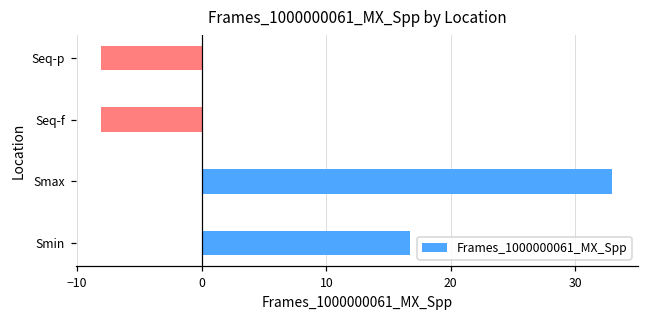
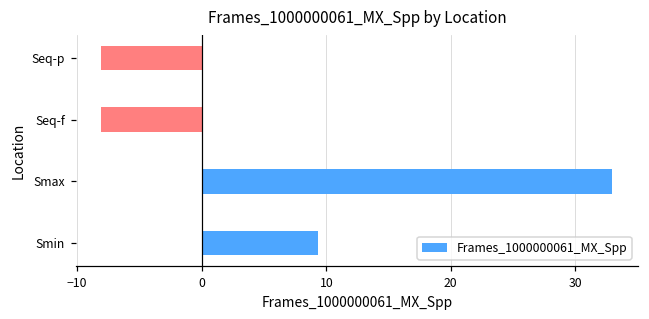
Smin: 16.7 -> 9.3
